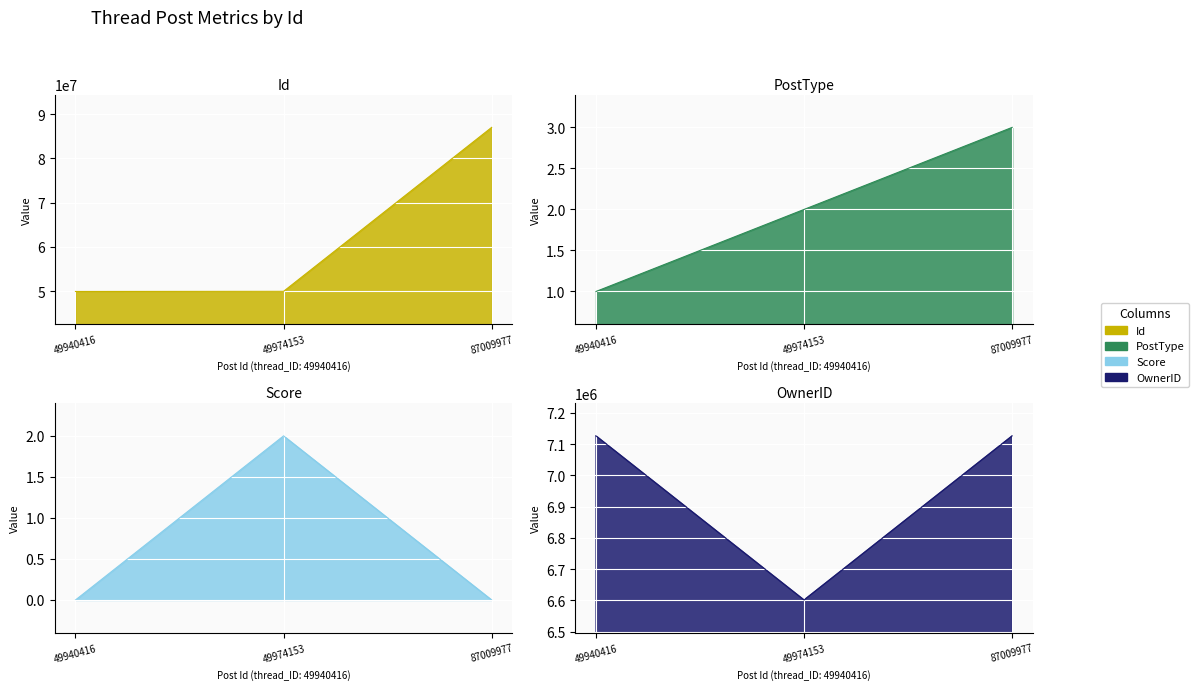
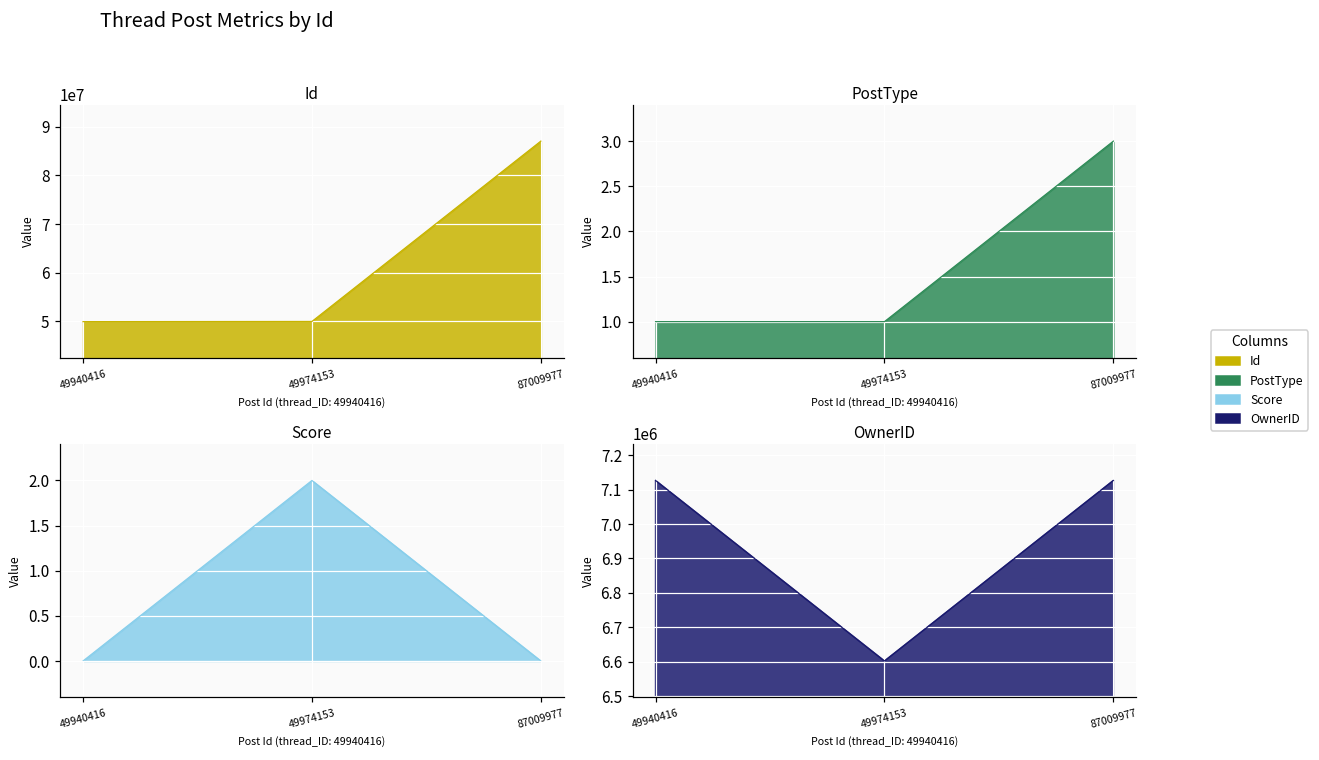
PostType, 49974153: 2 -> 1
